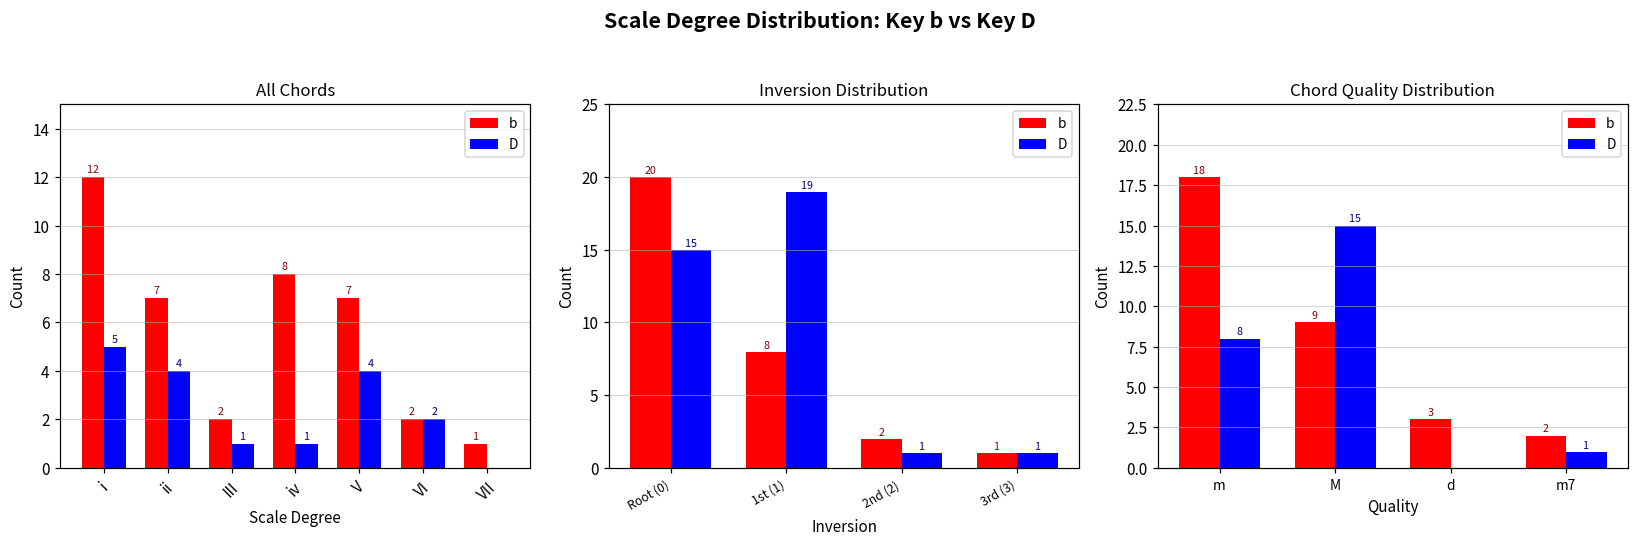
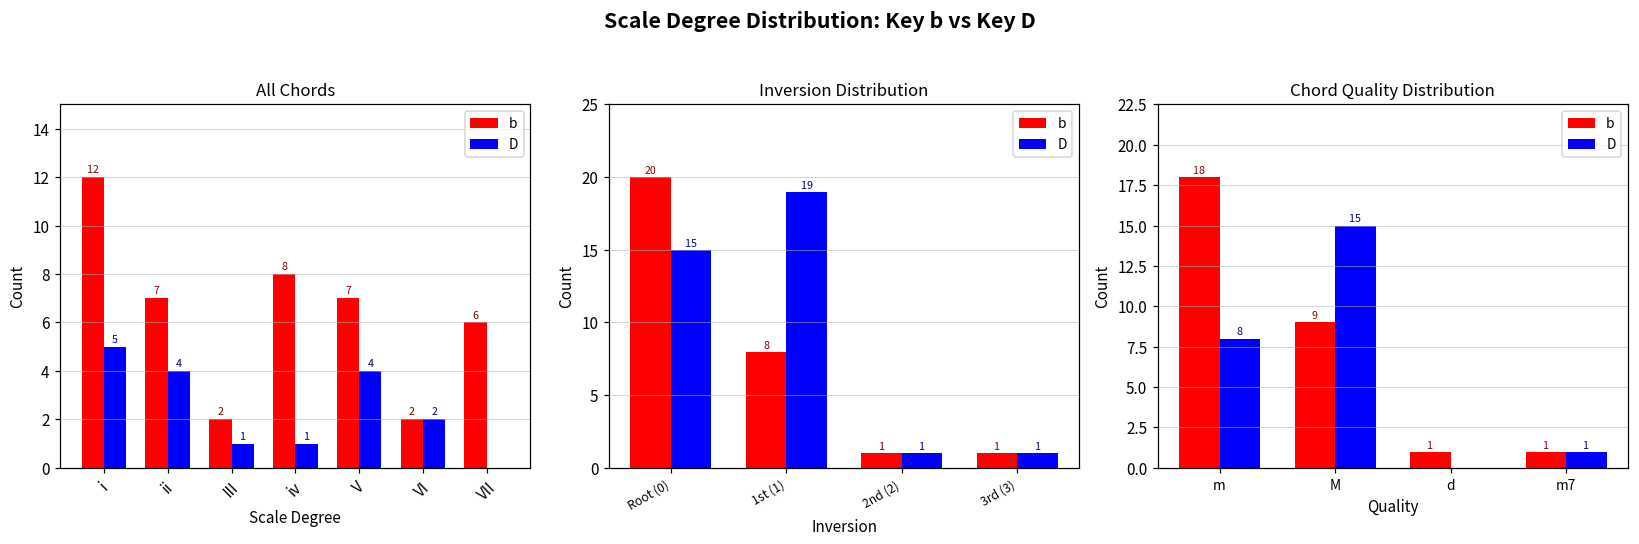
All Chords, b, VII: 1 -> 6
Inversion Distribution, b, 2nd (2): 2 -> 1
Chord Quality Distribution, b, d: 3 -> 1
Chord Quality Distribution, b, m7: 2 -> 1
